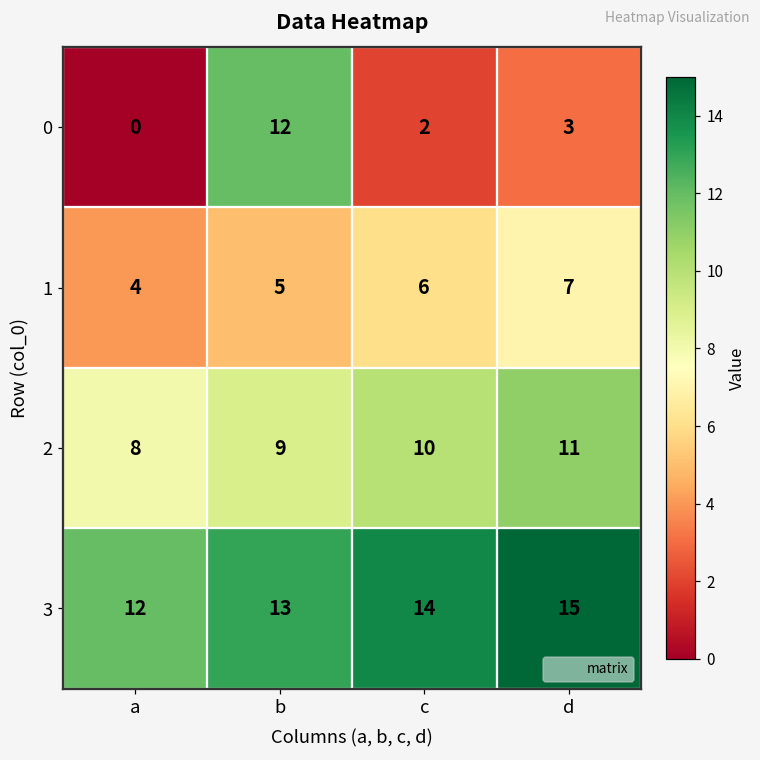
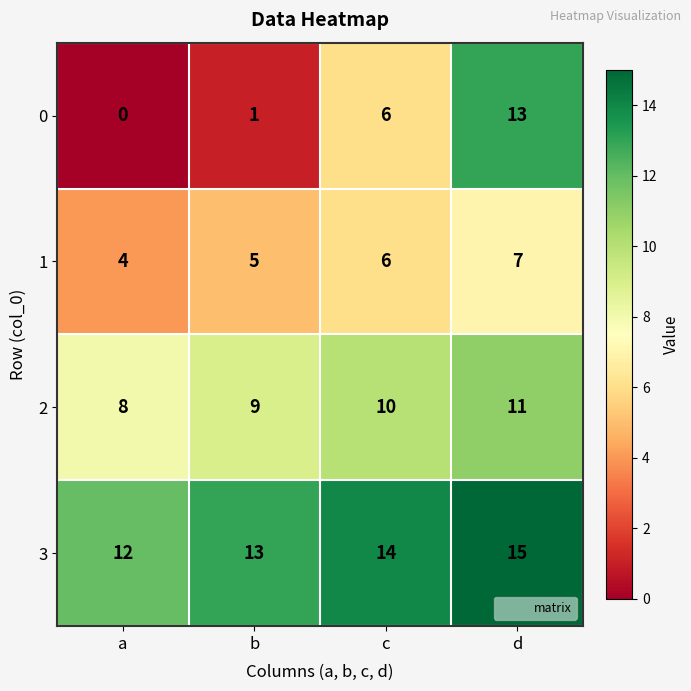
0, b: 12 -> 1
0, c: 2 -> 6
0, d: 3 -> 13
